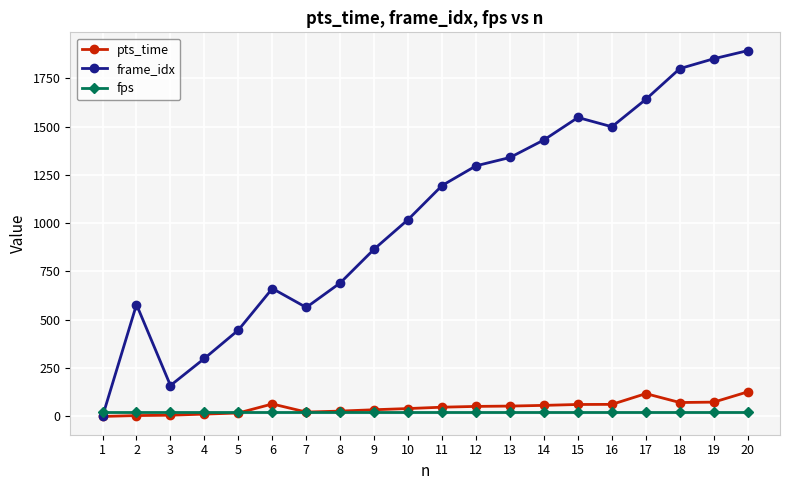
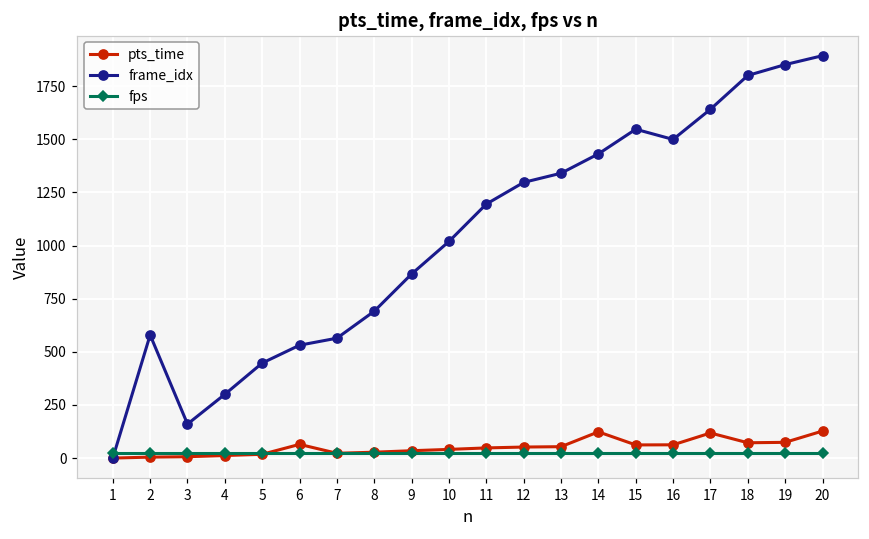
frame_idx, 6: 660 -> 530
pts_time, 14: 60 -> 120
